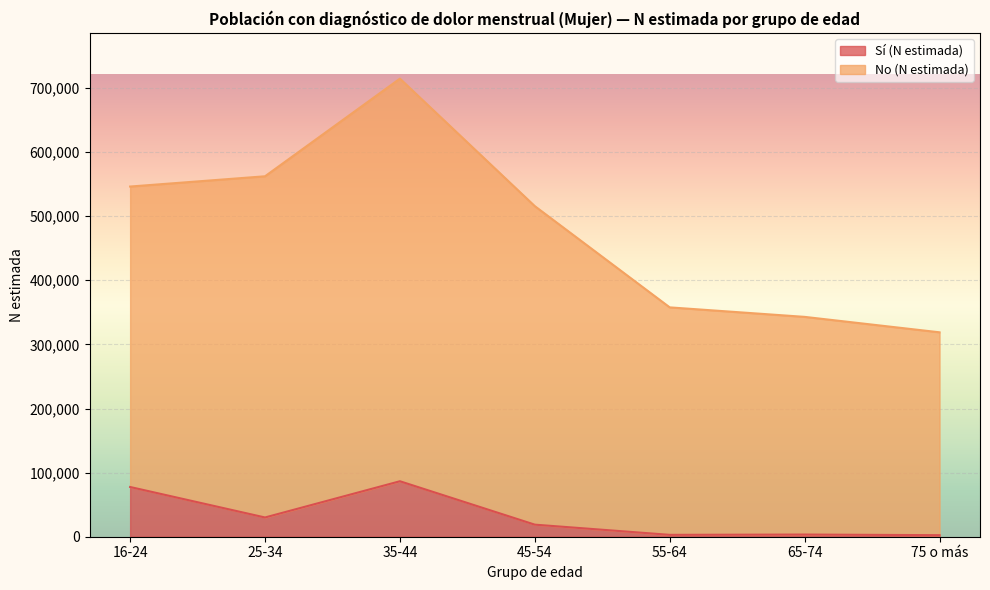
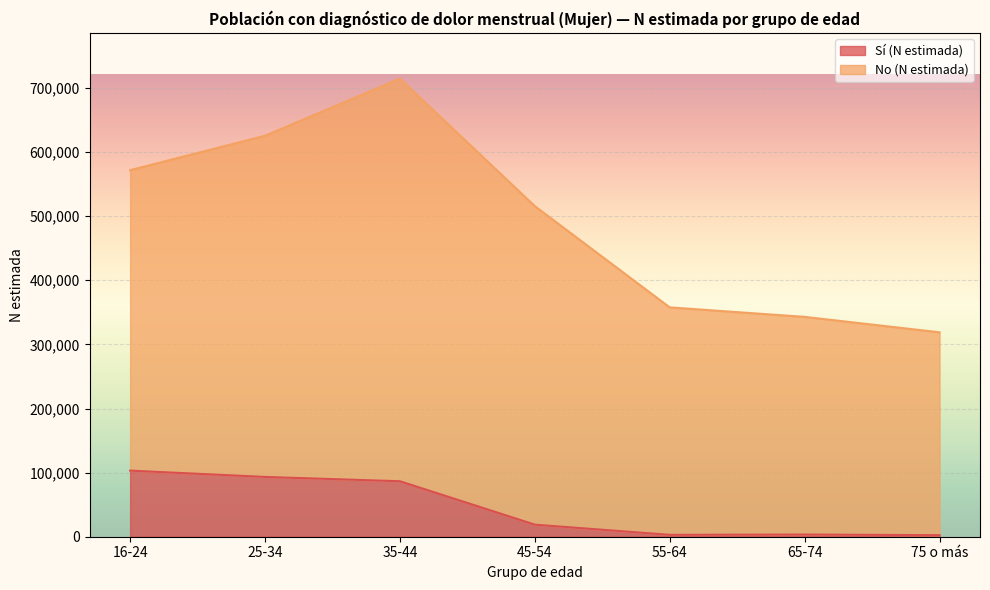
Sí (N estimada), 16-24: 80,000 -> 100,000
Sí (N estimada), 25-34: 30,000 -> 90,000
